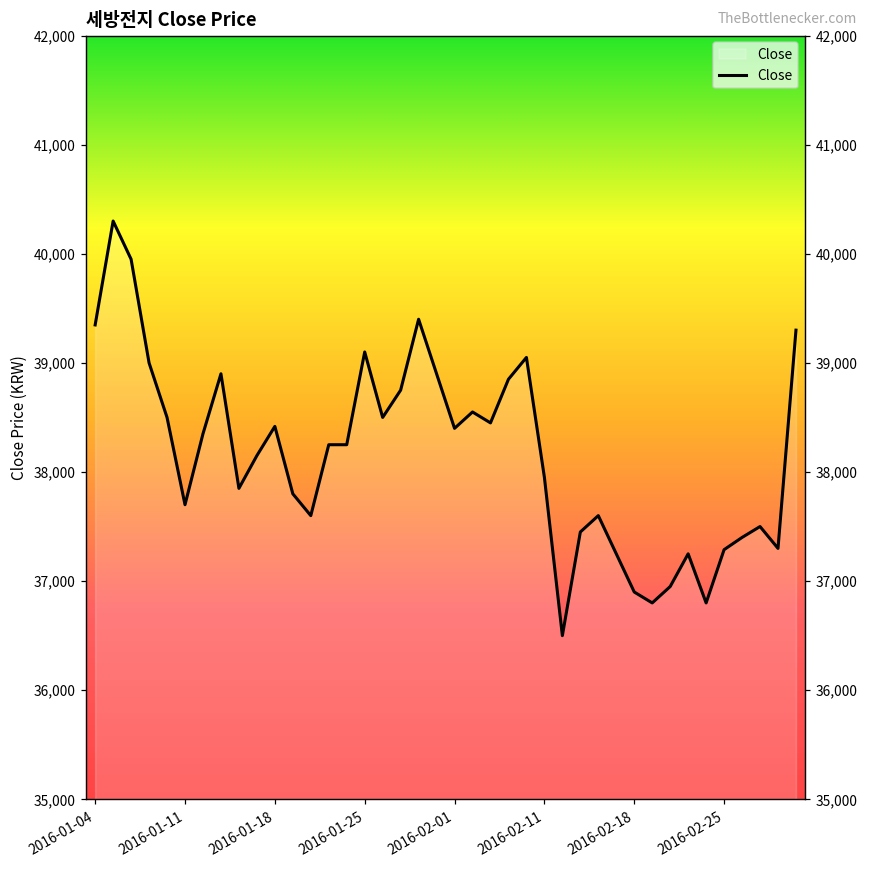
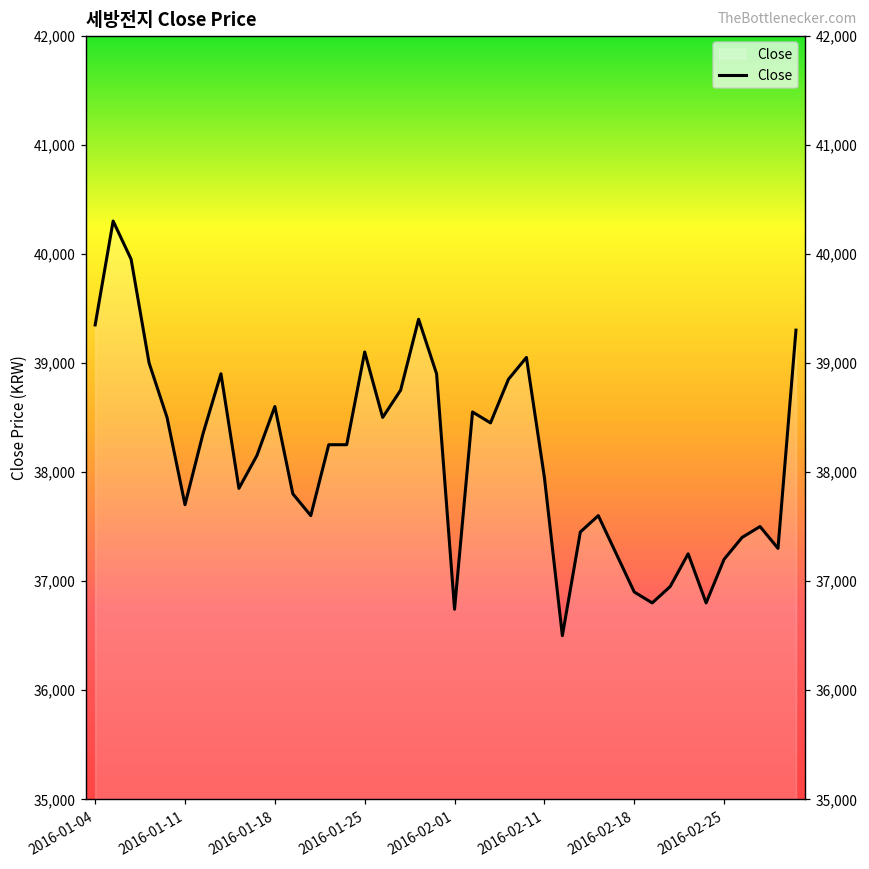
2016-01-18: 38,400 -> 38,600
2016-02-01: 38,400 -> 36,700
2016-02-25: 37,300 -> 37,200
